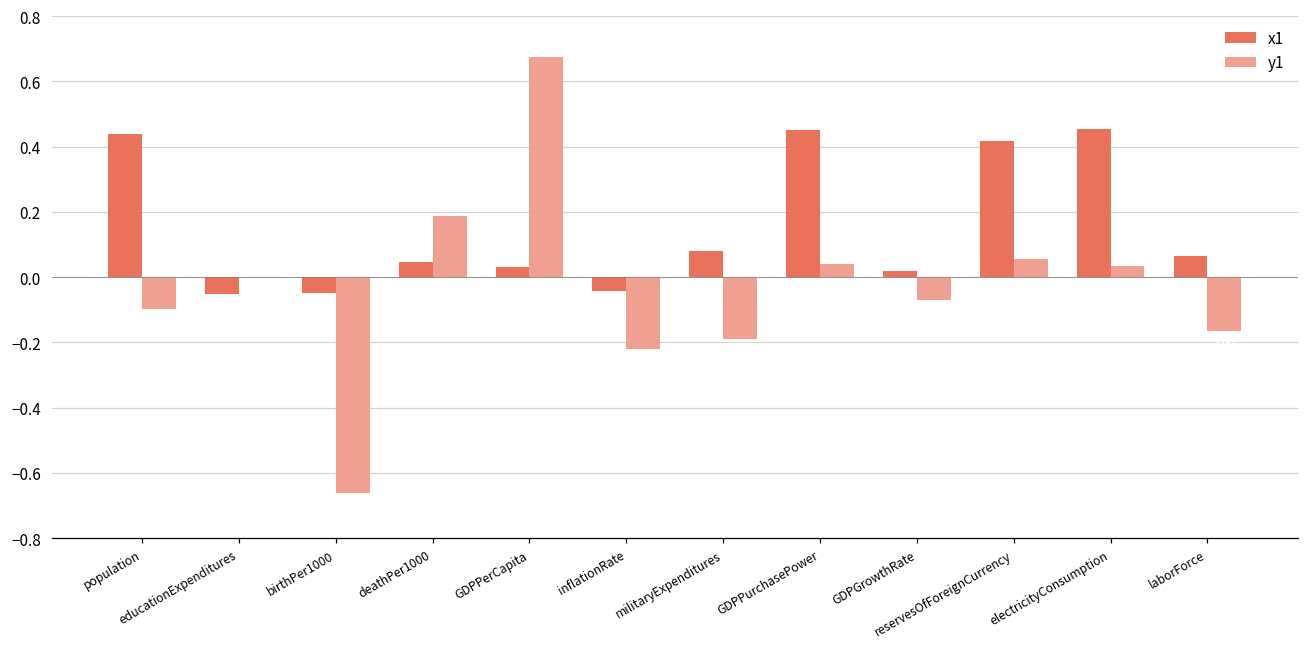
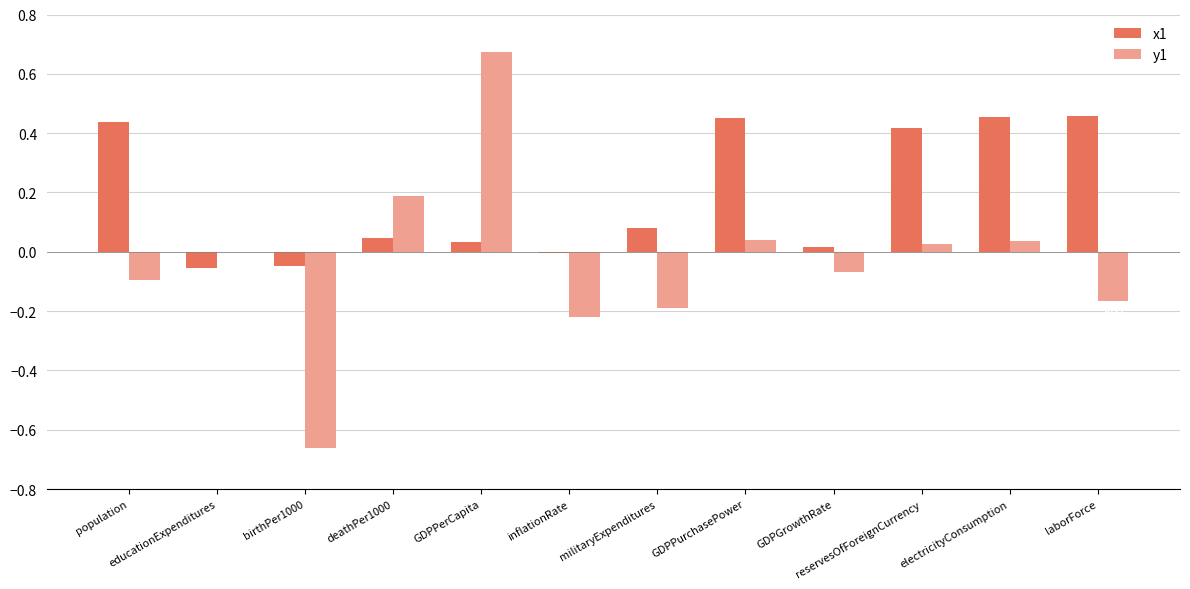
x1, inflationRate: -0.04 -> -0.01
y1, reservesOfForeignCurrency: 0.06 -> 0.02
x1, laborForce: 0.07 -> 0.46
